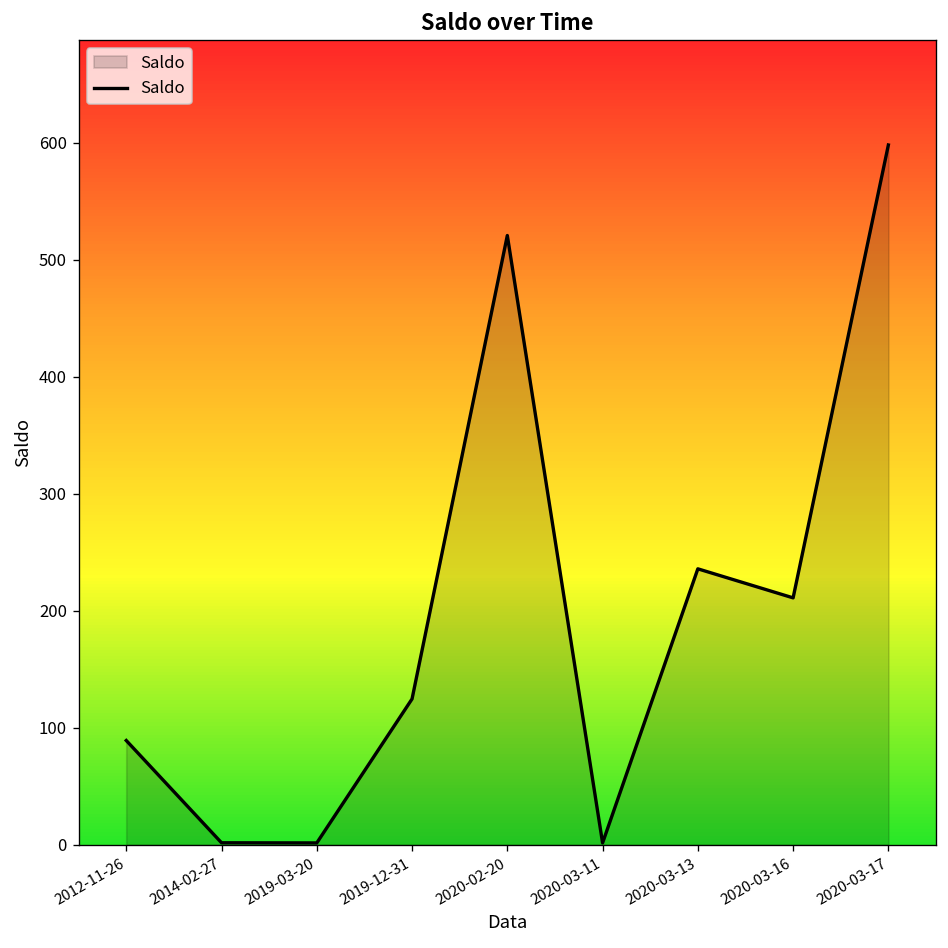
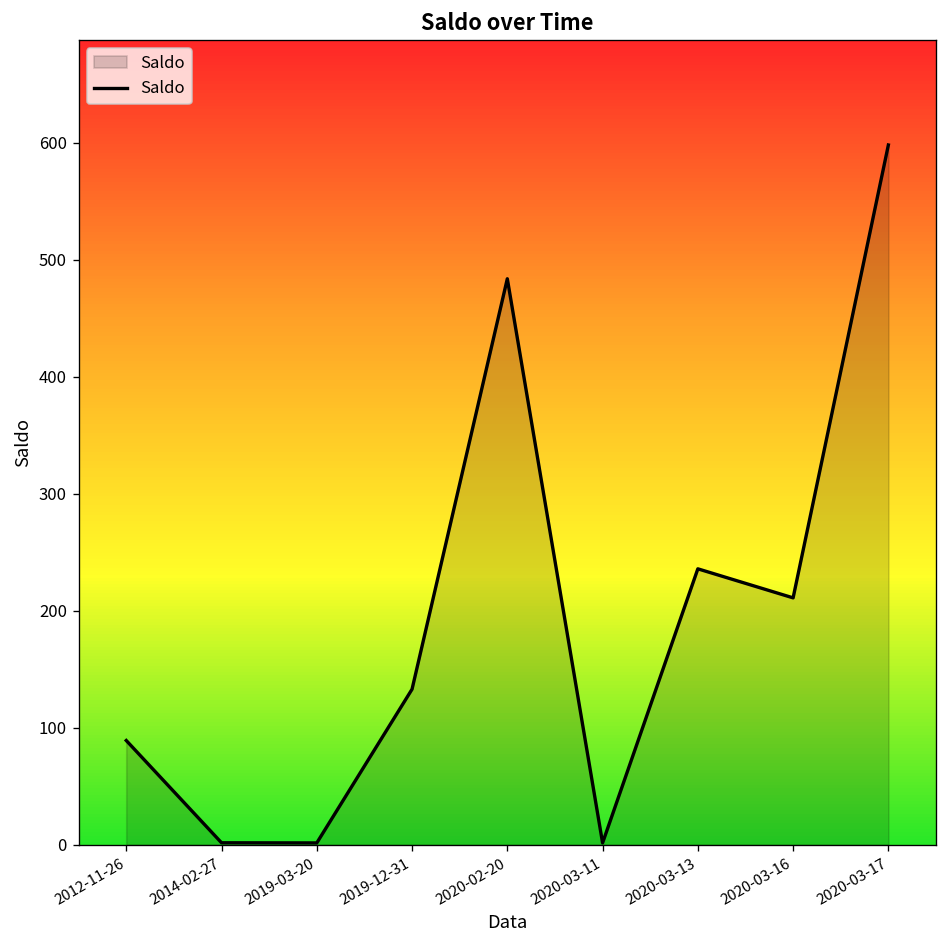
2019-12-31: 120 -> 130
2020-02-20: 520 -> 480
